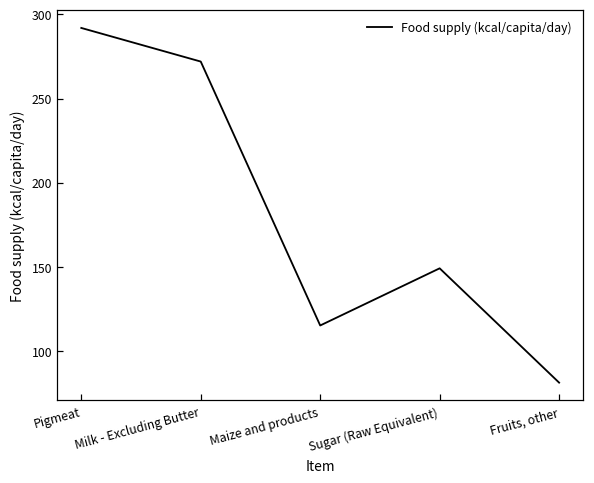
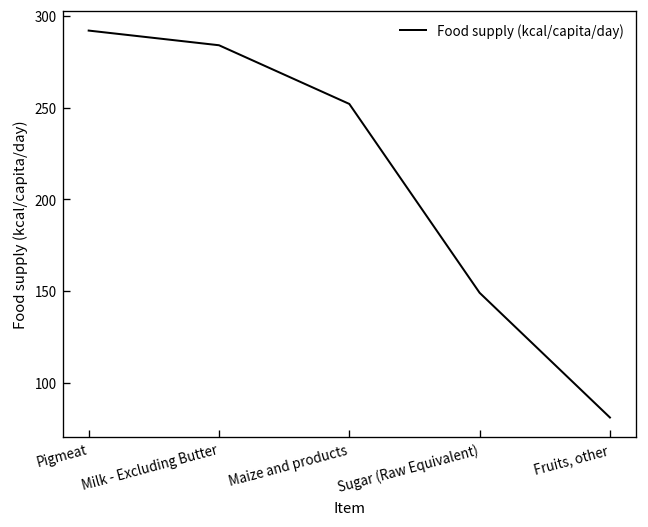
Milk - Excluding Butter: 272 -> 284
Maize and products: 115 -> 252
